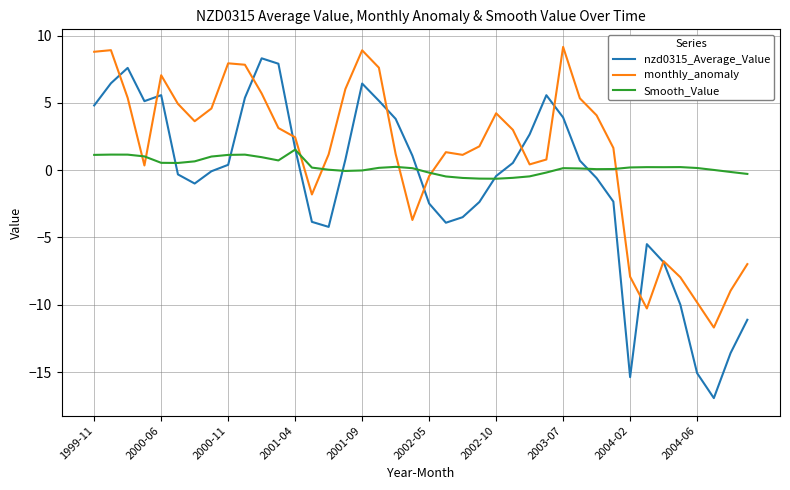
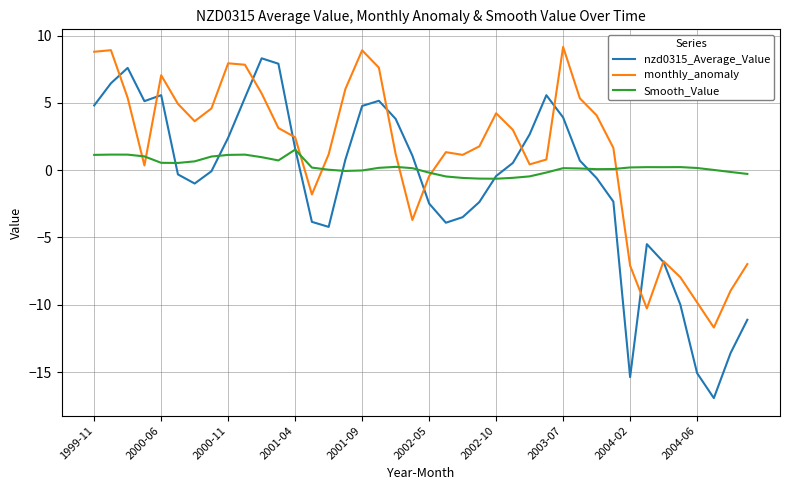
nzd0315_Average_Value, 2000-11: 0.4 -> 2.4
nzd0315_Average_Value, 2001-09: 6.4 -> 4.8
monthly_anomaly, 2004-02: -7.9 -> -7.1
